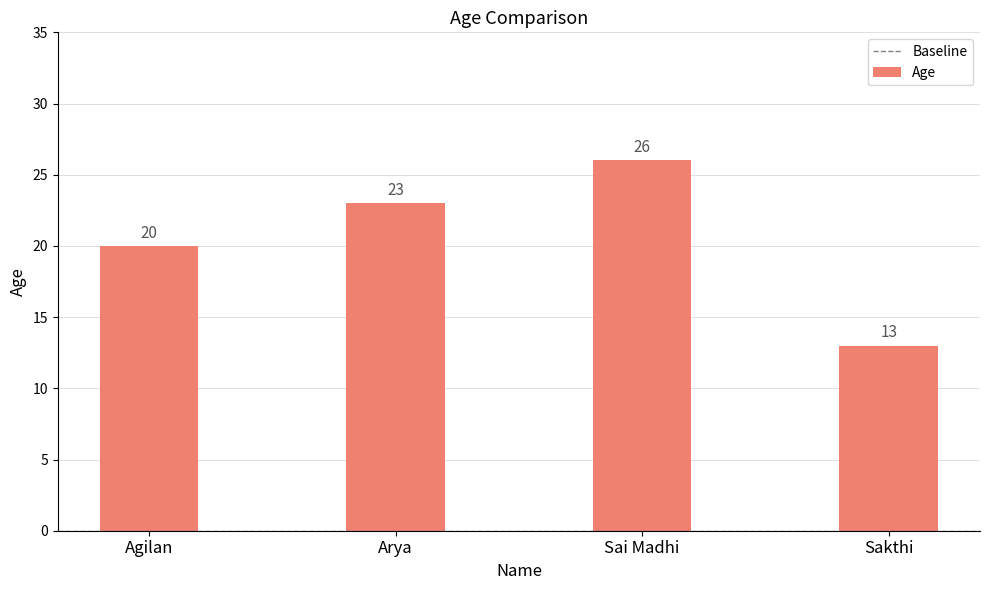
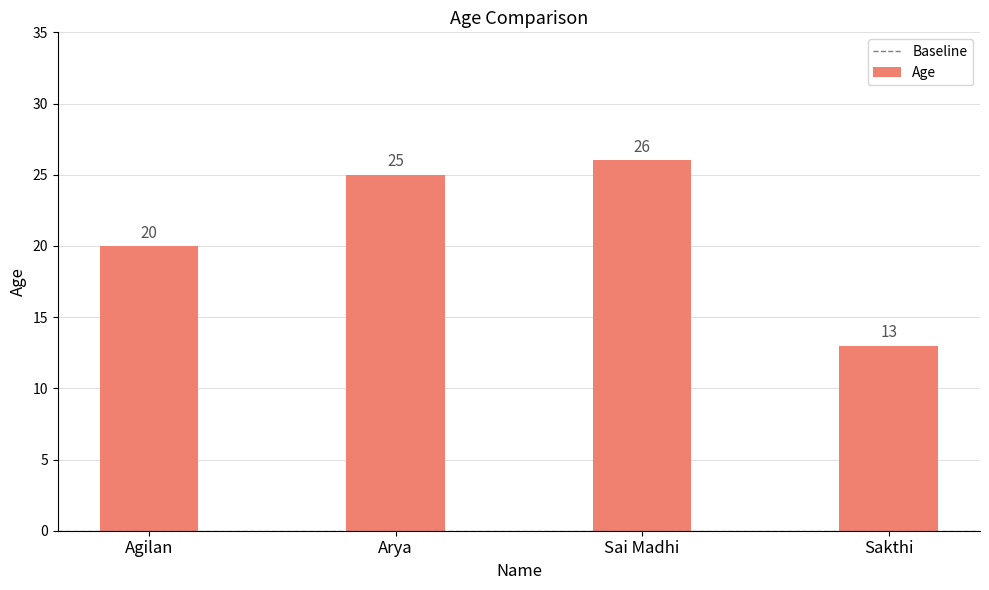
Arya: 23 -> 25
